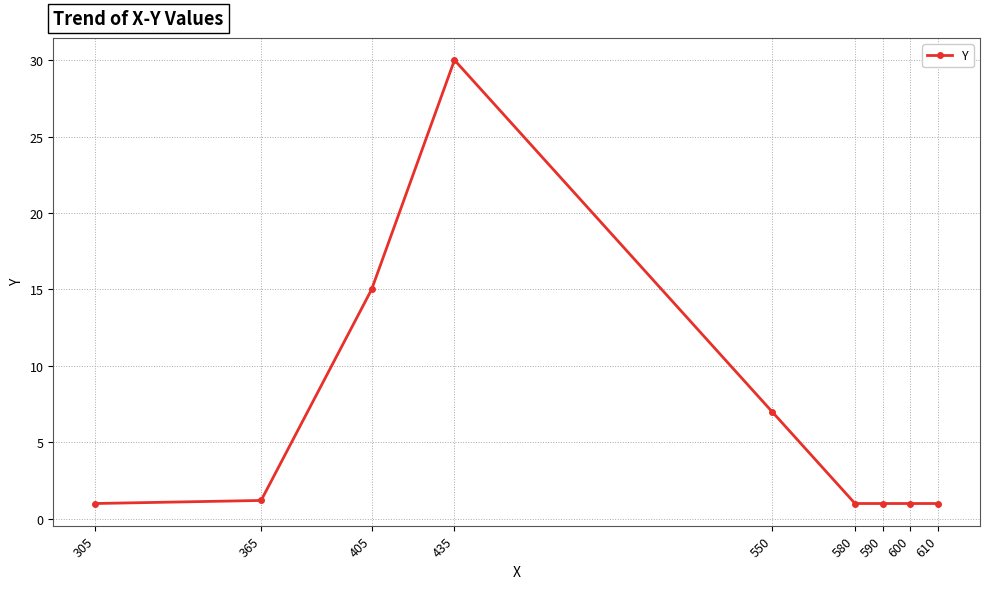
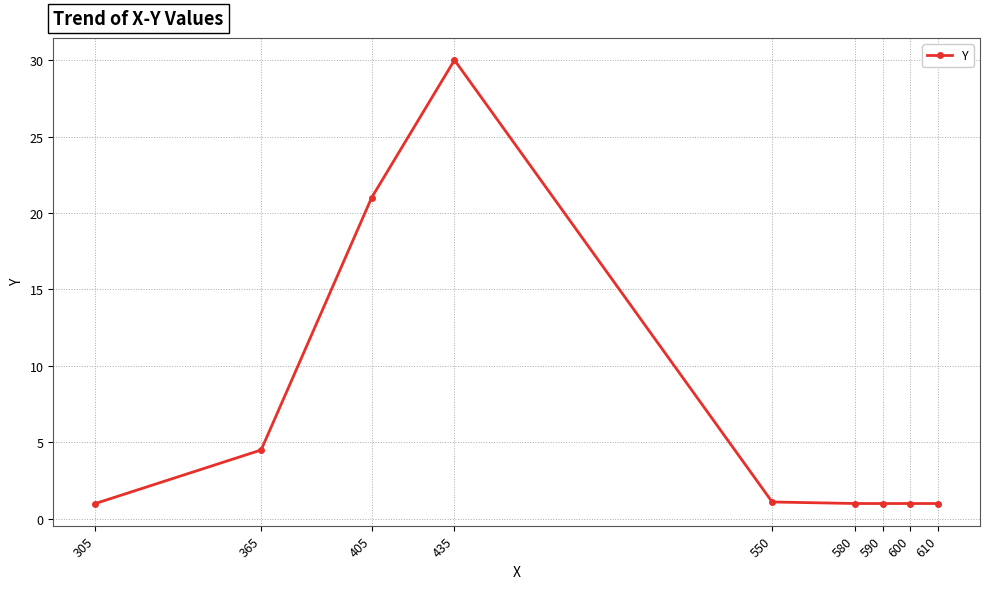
365: 1.2 -> 4.5
405: 15 -> 21
550: 7.0 -> 1.1
